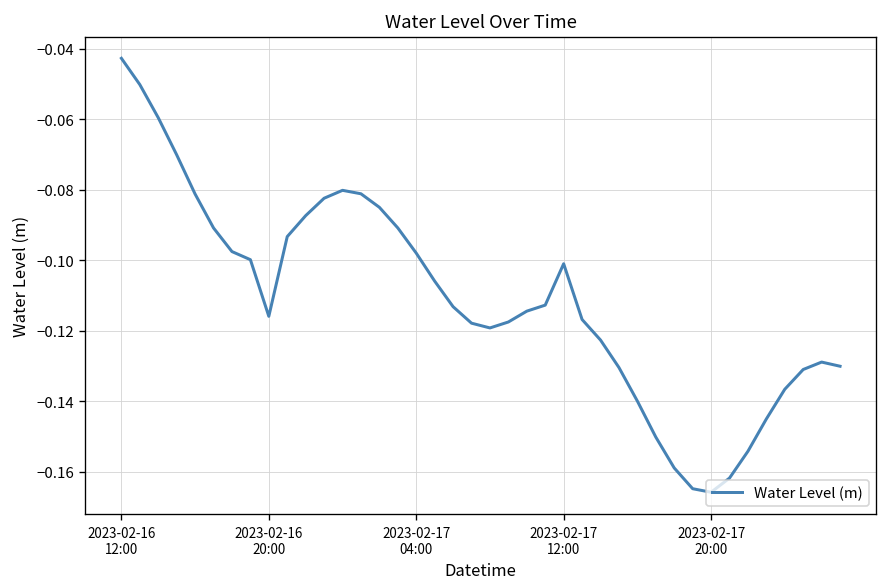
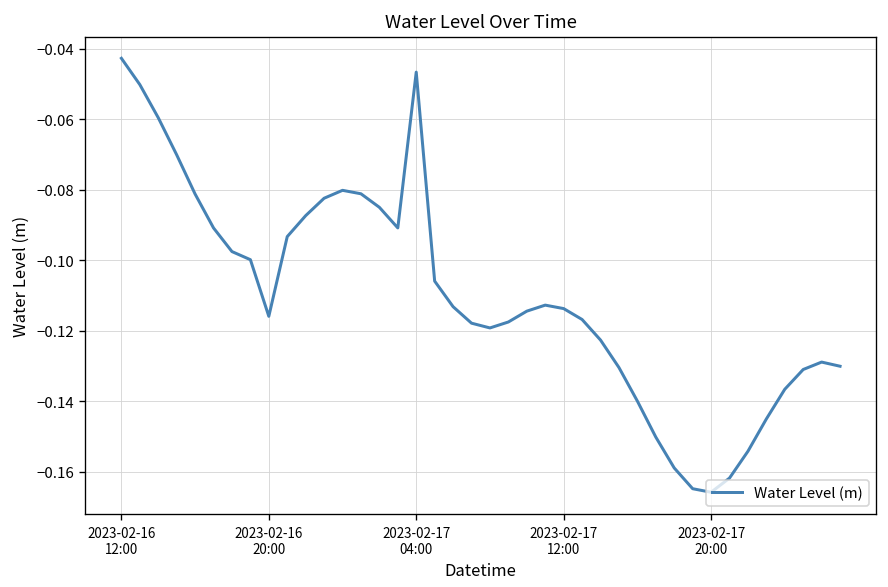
2023-02-17 04:00: -0.098 -> -0.047
2023-02-17 12:00: -0.101 -> -0.114
